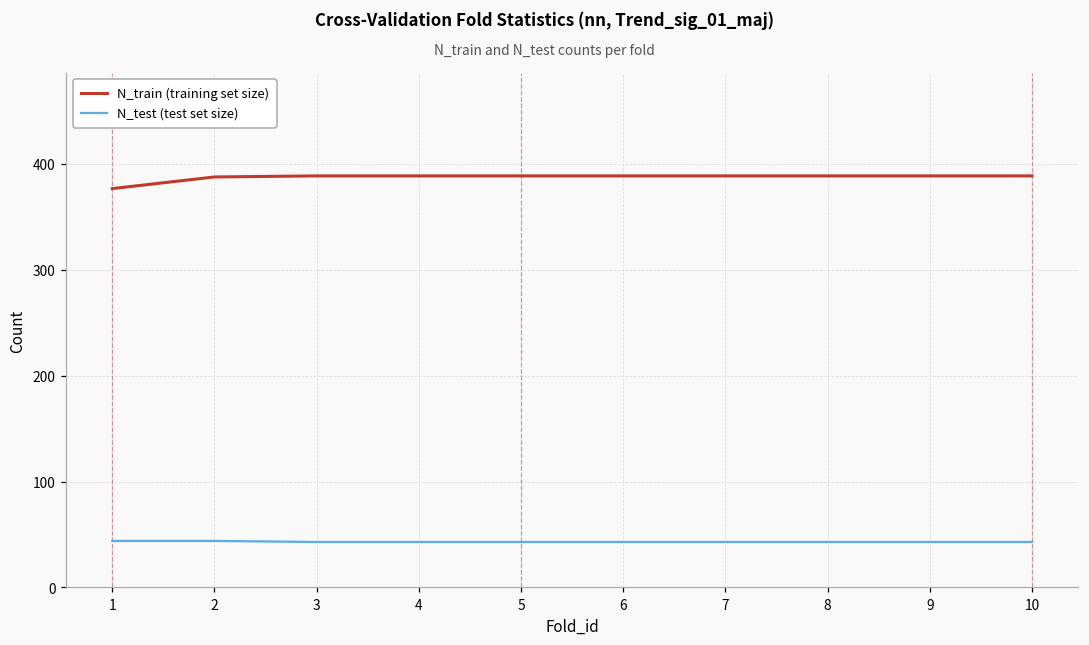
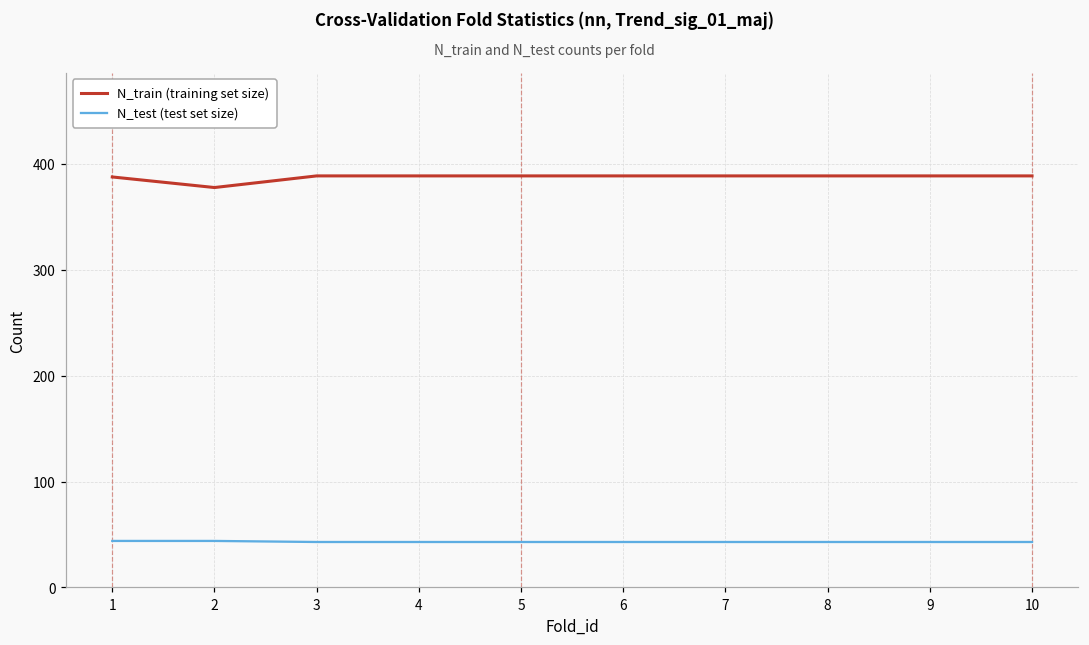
N_train (training set size), 1: 380 -> 390
N_train (training set size), 2: 390 -> 380
